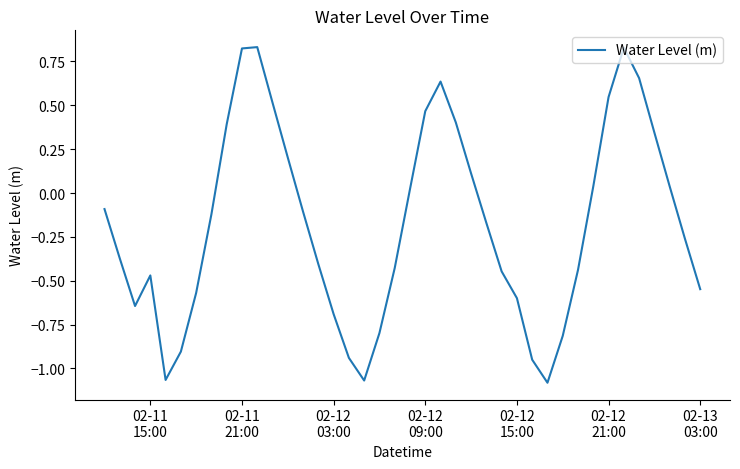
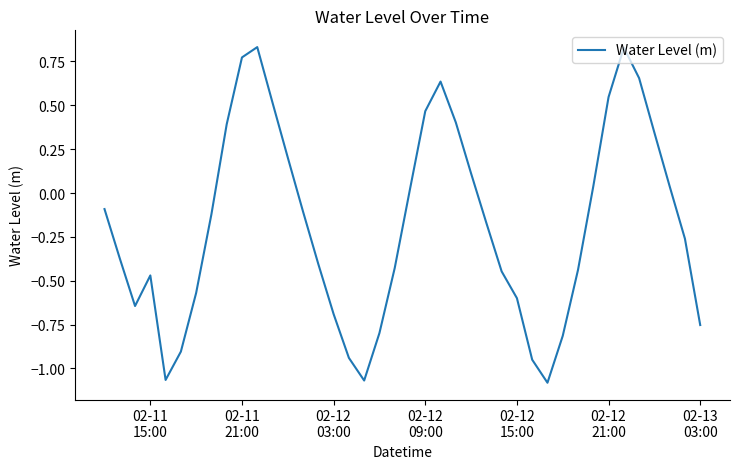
02-11 21:00: 0.82 -> 0.77
02-13 03:00: -0.55 -> -0.75
